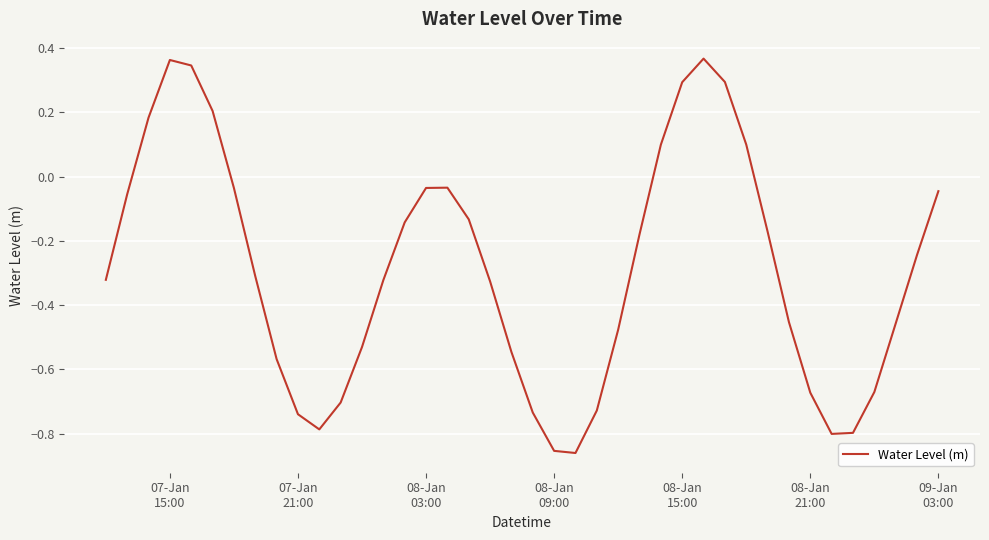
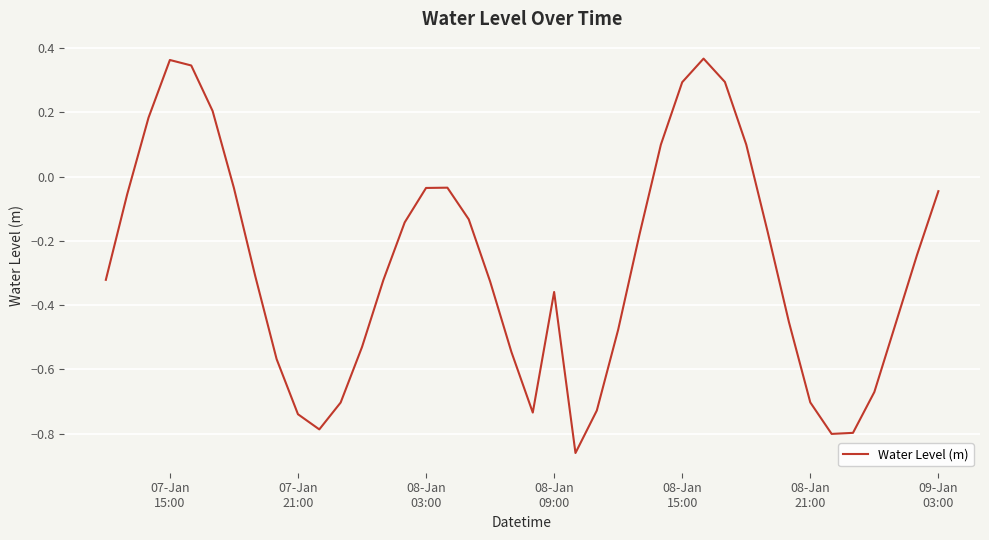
08-Jan 09:00: -0.85 -> -0.36
08-Jan 21:00: -0.67 -> -0.70
